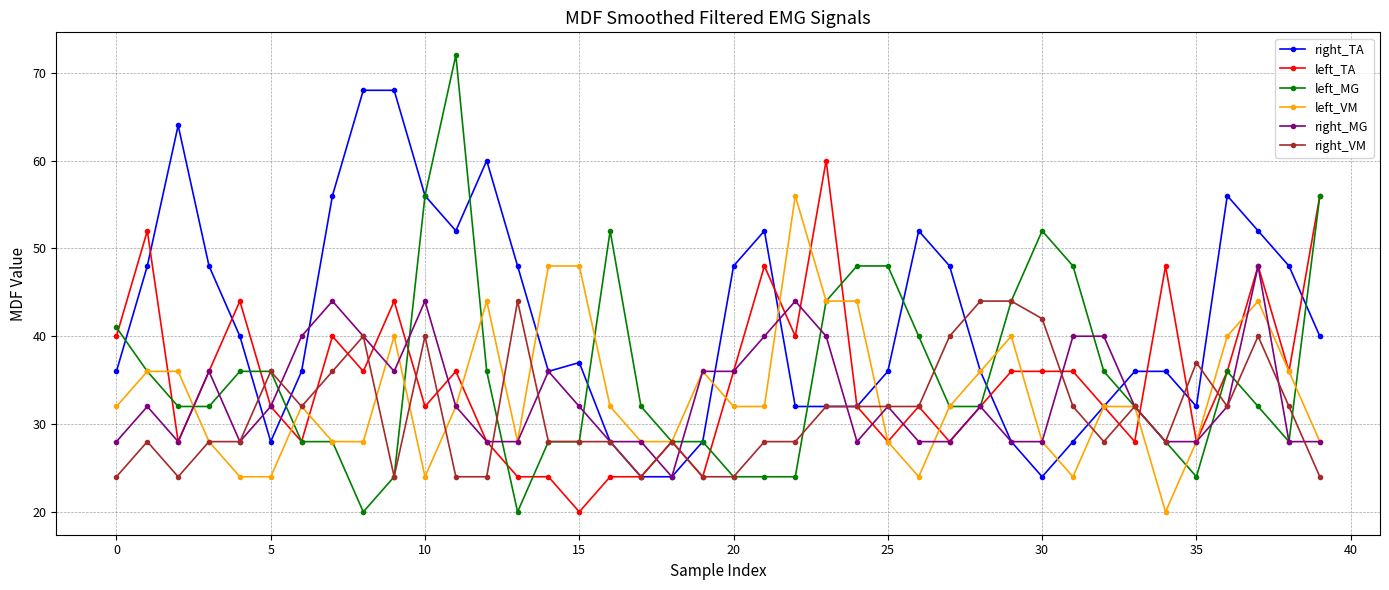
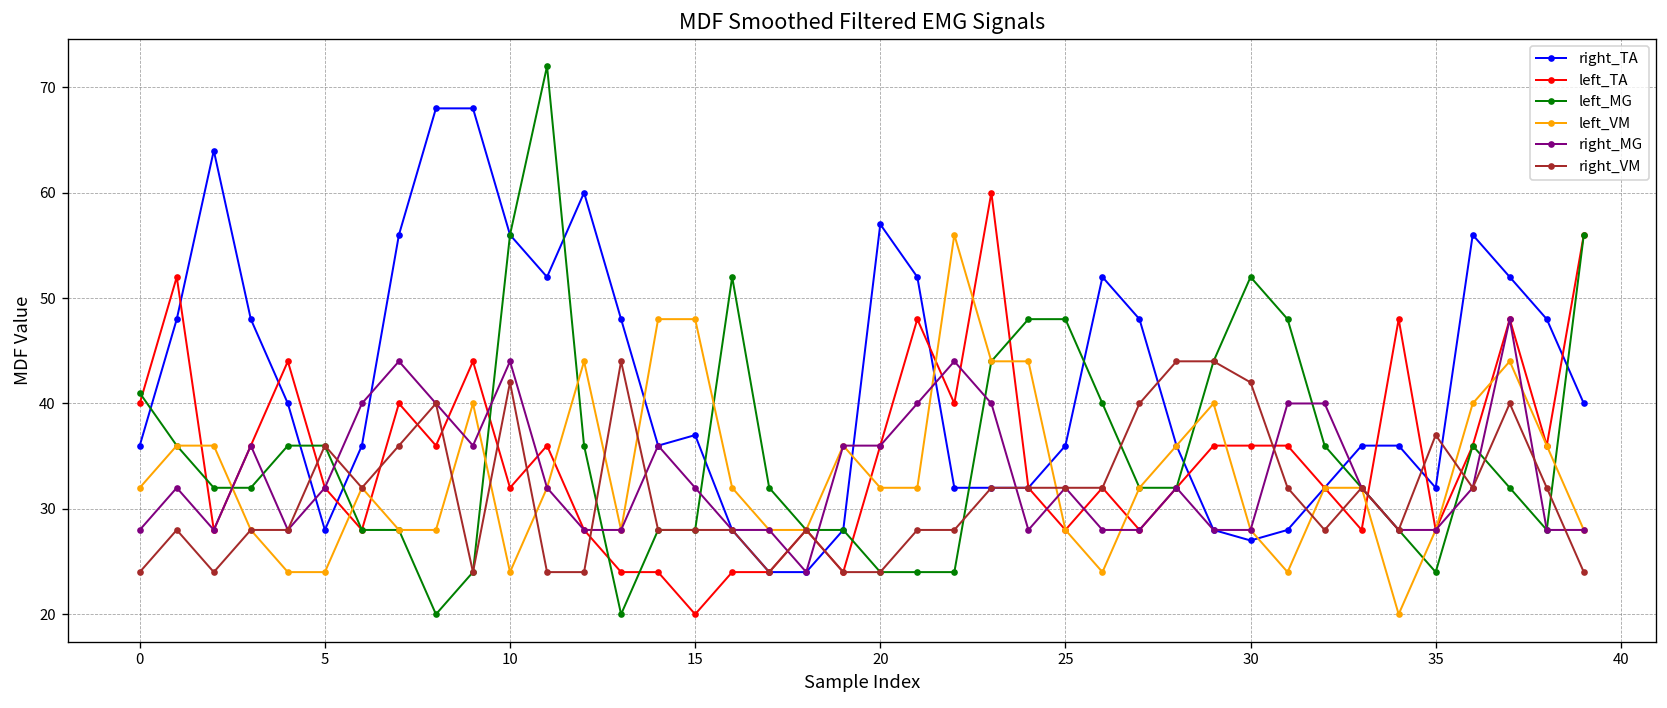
right_VM, 10: 40 -> 42
right_TA, 20: 48 -> 57
right_TA, 30: 24 -> 27
